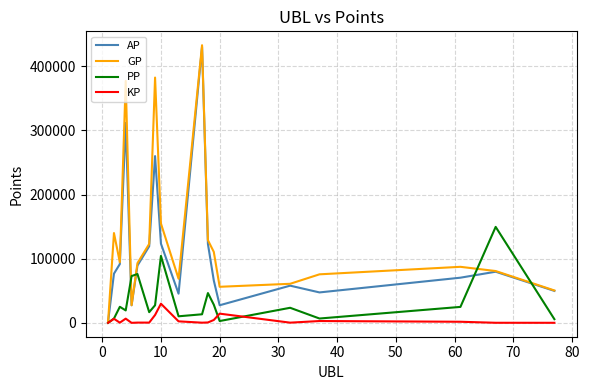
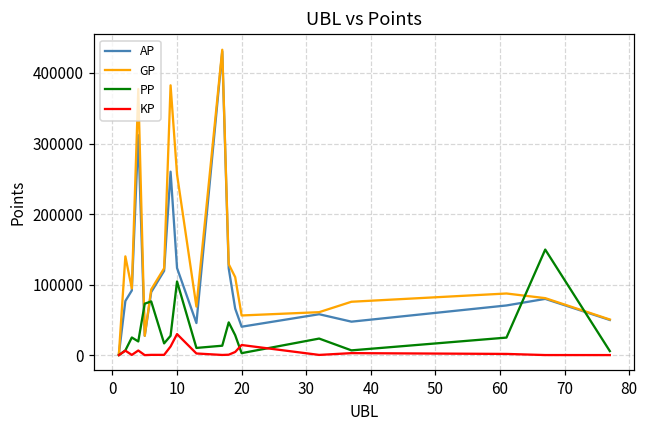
GP, 10: 150000 -> 260000
AP, 20: 30000 -> 40000
